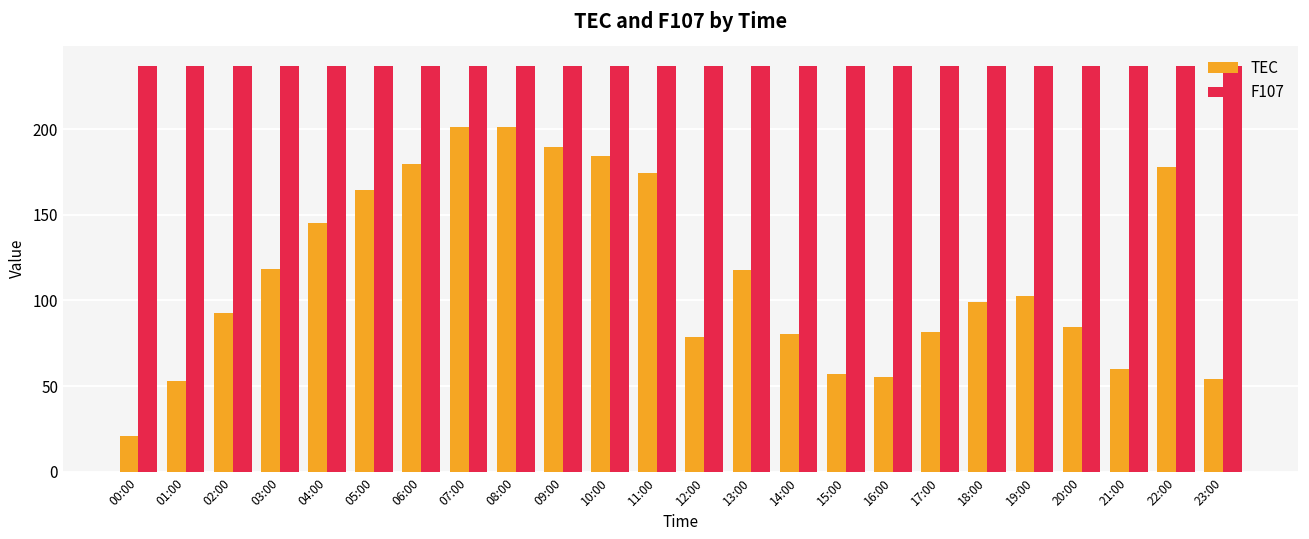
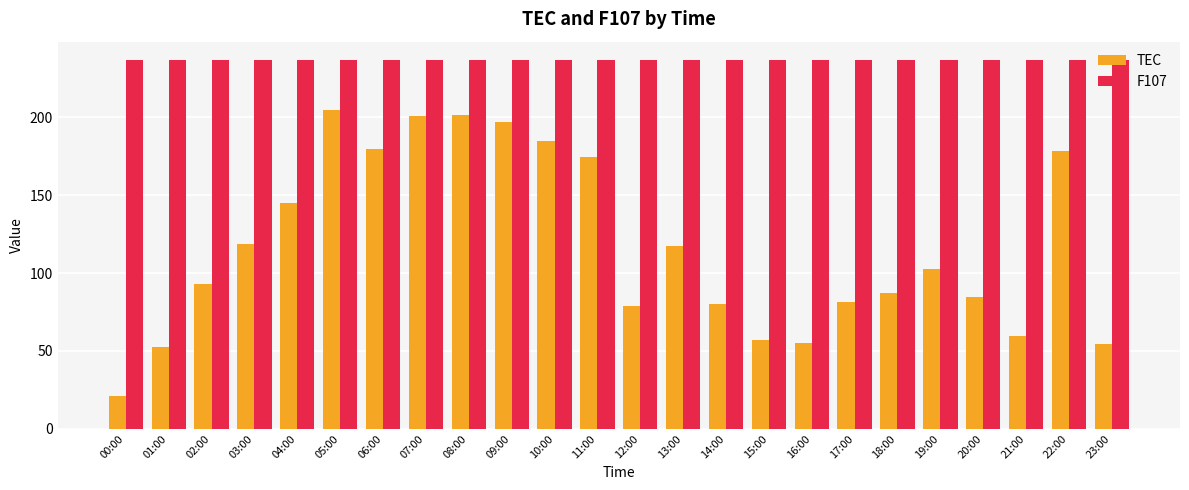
TEC, 05:00: 164 -> 204
TEC, 09:00: 189 -> 197
TEC, 18:00: 99 -> 87
